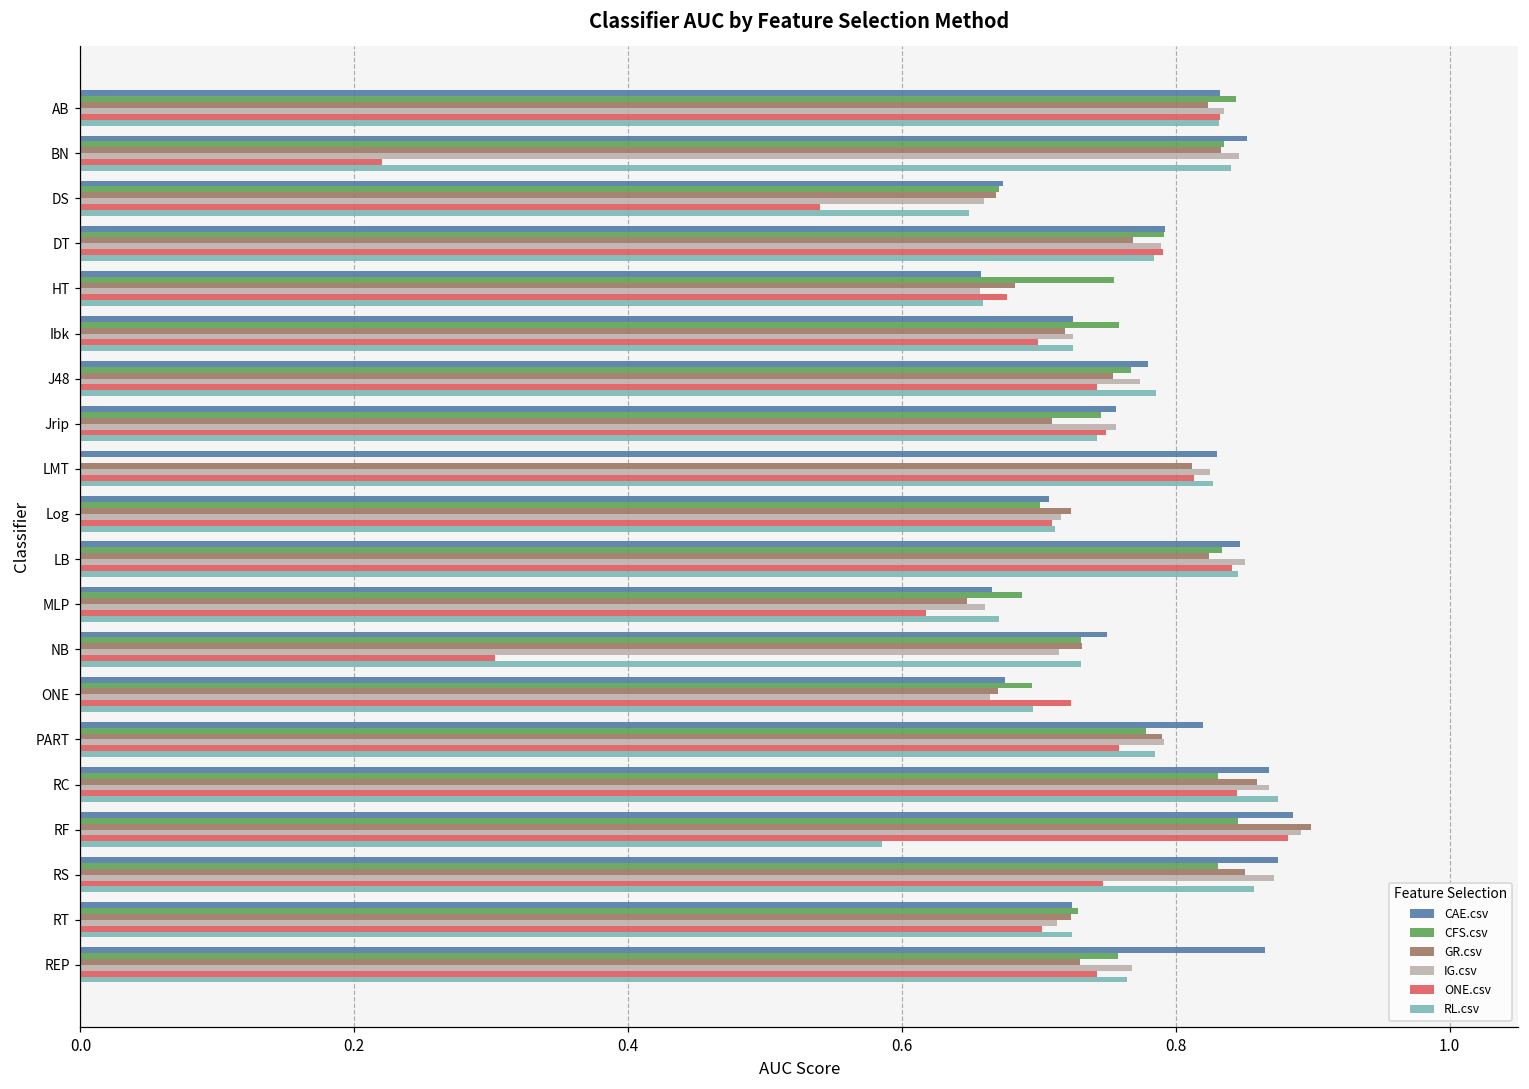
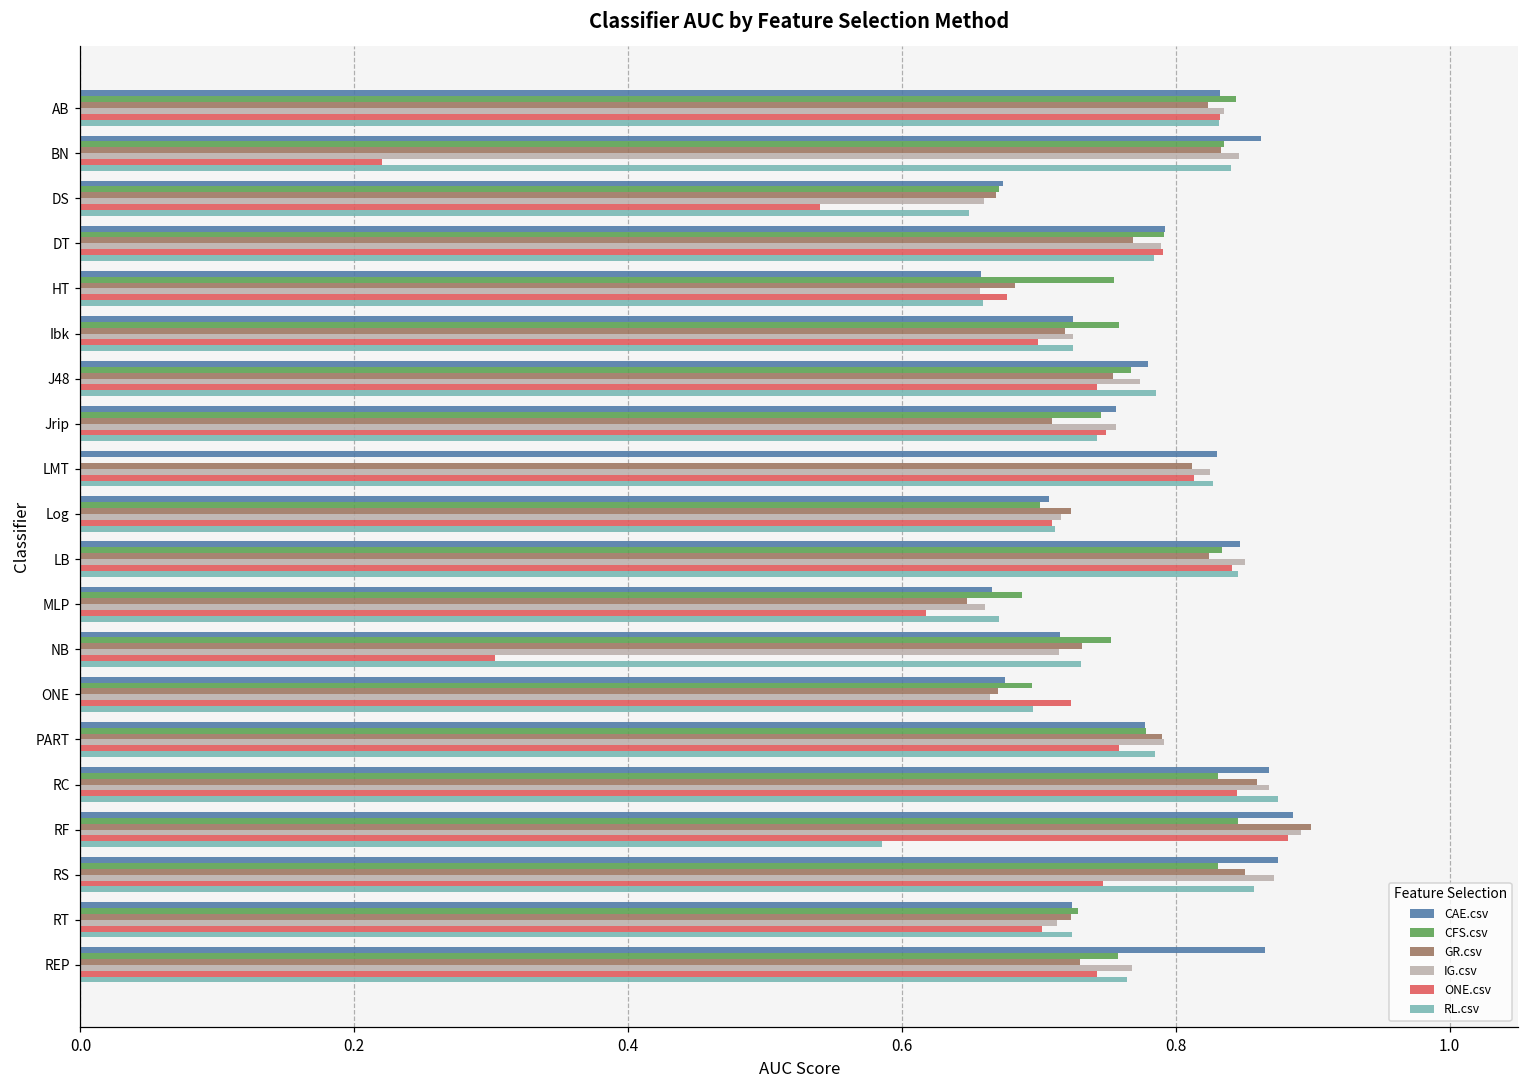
CAE.csv, BN: 0.852 -> 0.862
CAE.csv, NB: 0.750 -> 0.715
CFS.csv, NB: 0.731 -> 0.753
CAE.csv, PART: 0.820 -> 0.778
